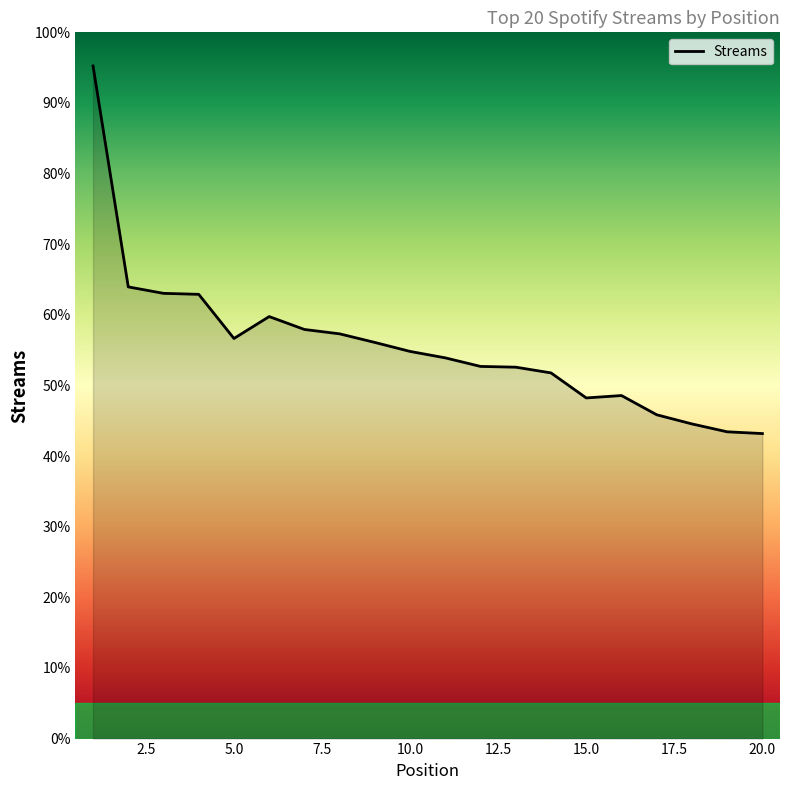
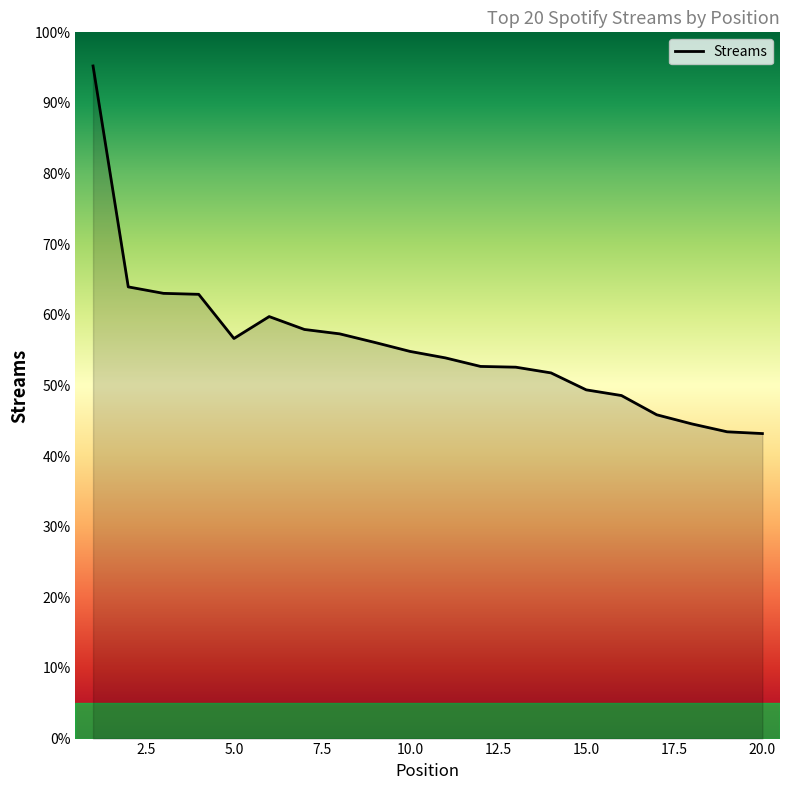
15.0: 48% -> 49%
